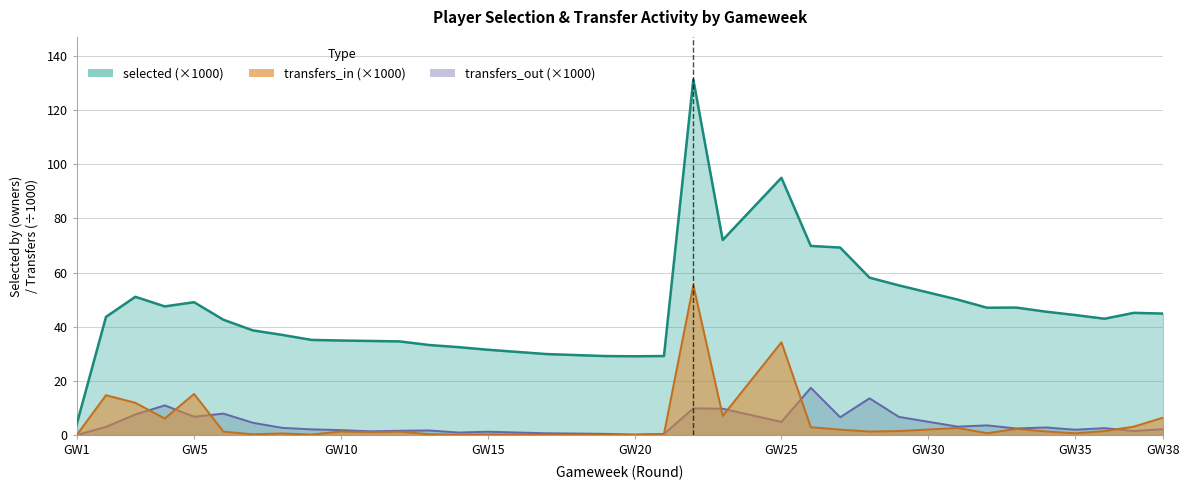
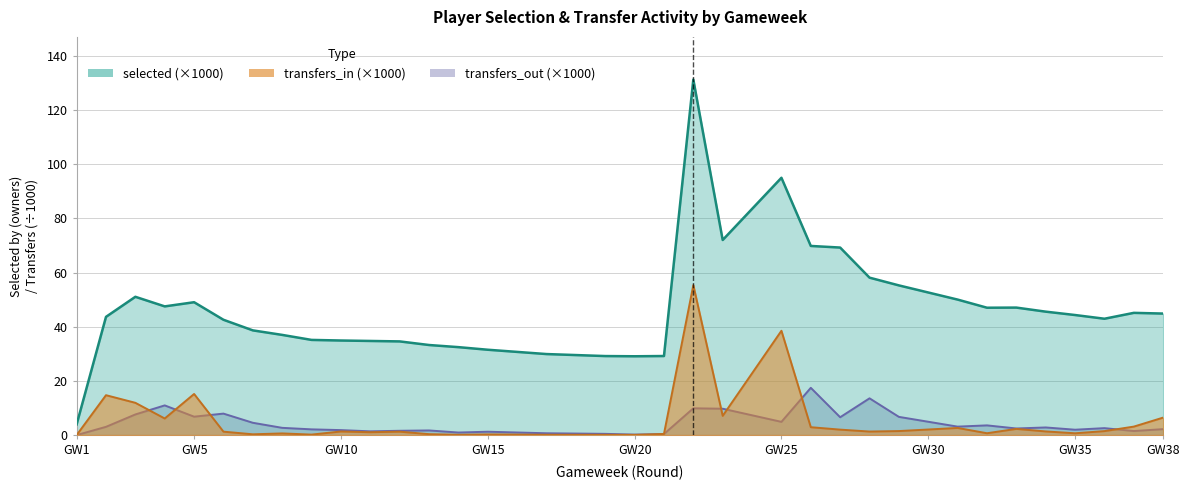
transfers_in (×1000), GW25: 34 -> 39
